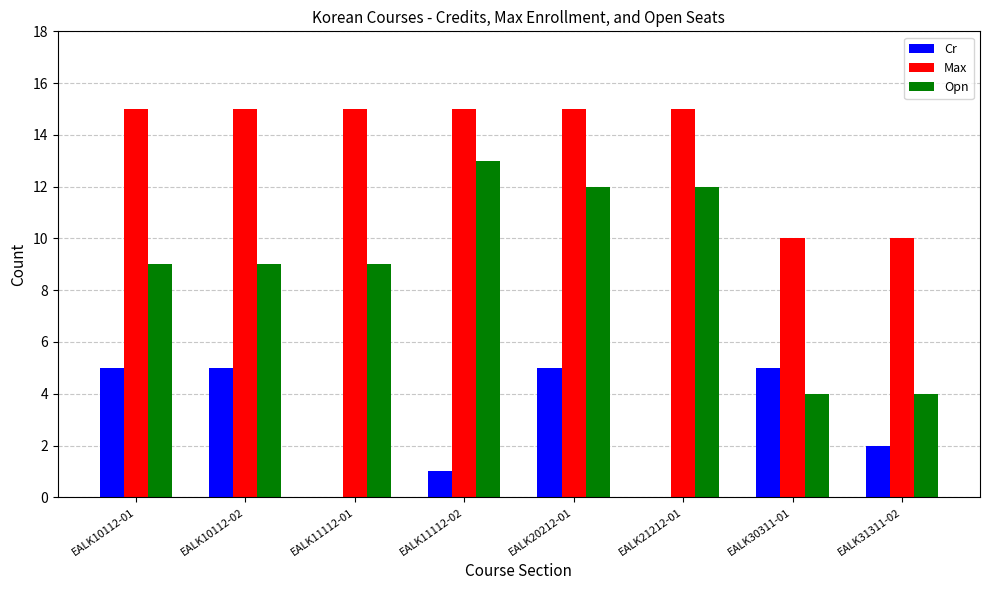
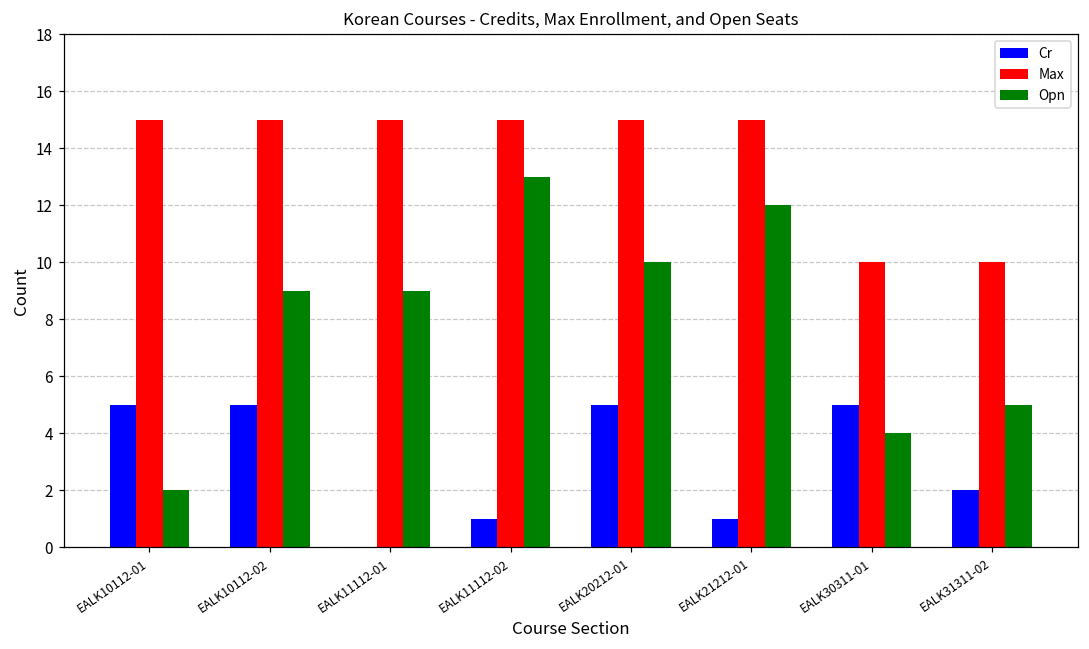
Opn, EALK10112-01: 9 -> 2
Opn, EALK20212-01: 12 -> 10
Cr, EALK21212-01: 0 -> 1
Opn, EALK31311-02: 4 -> 5
